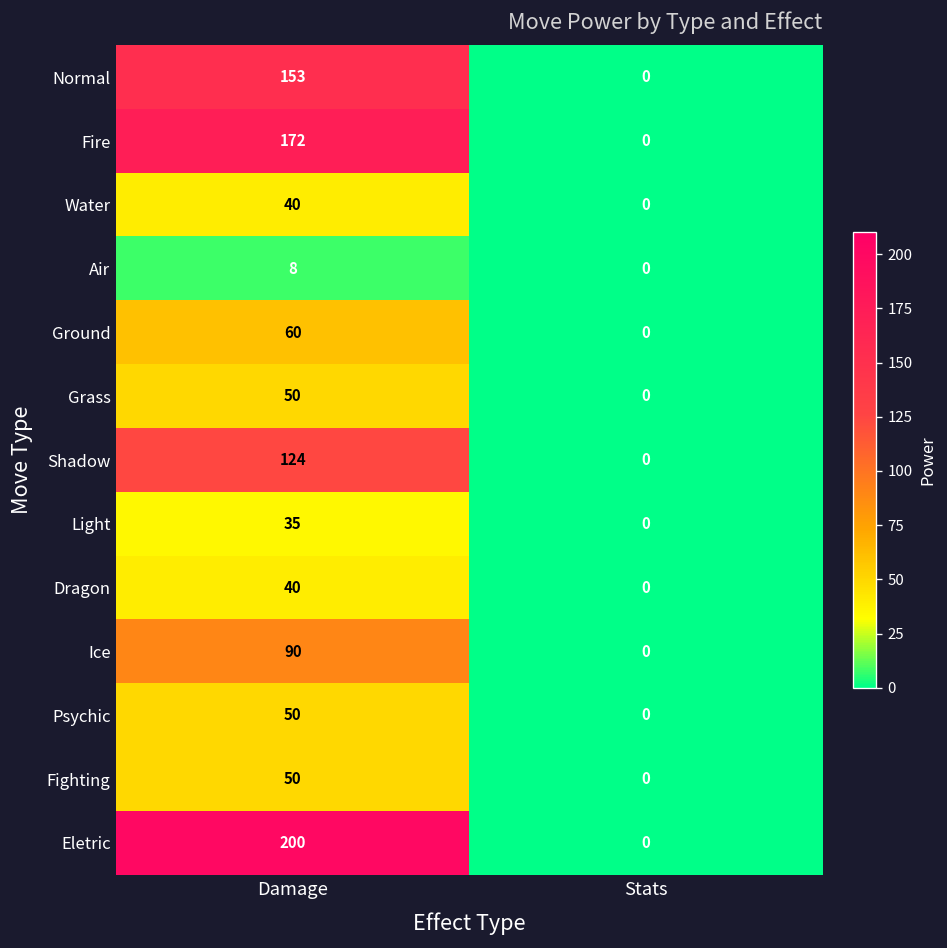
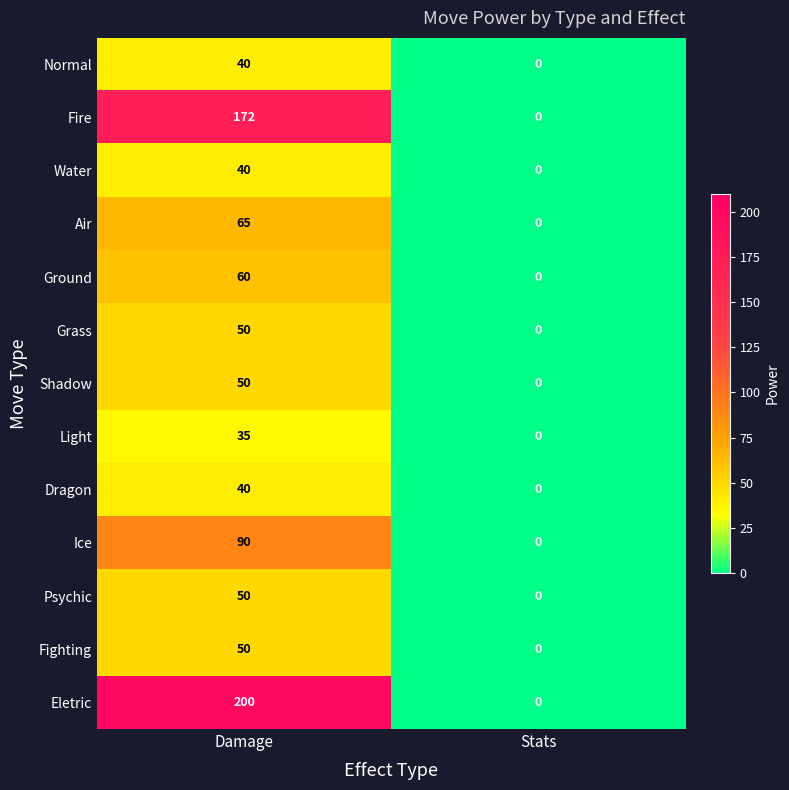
Normal, Damage: 153 -> 40
Air, Damage: 8 -> 65
Shadow, Damage: 124 -> 50
